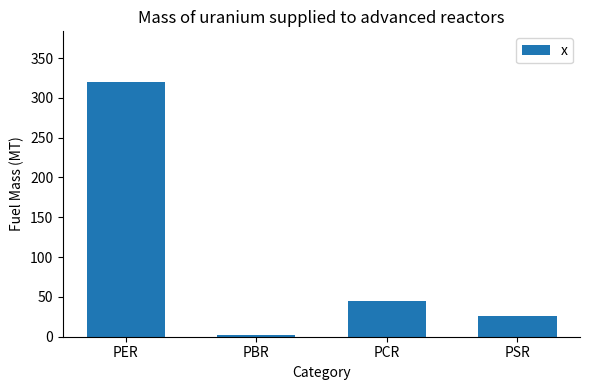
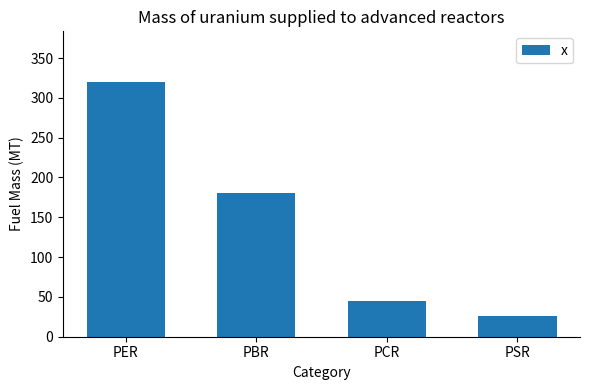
PBR: 0 -> 180
